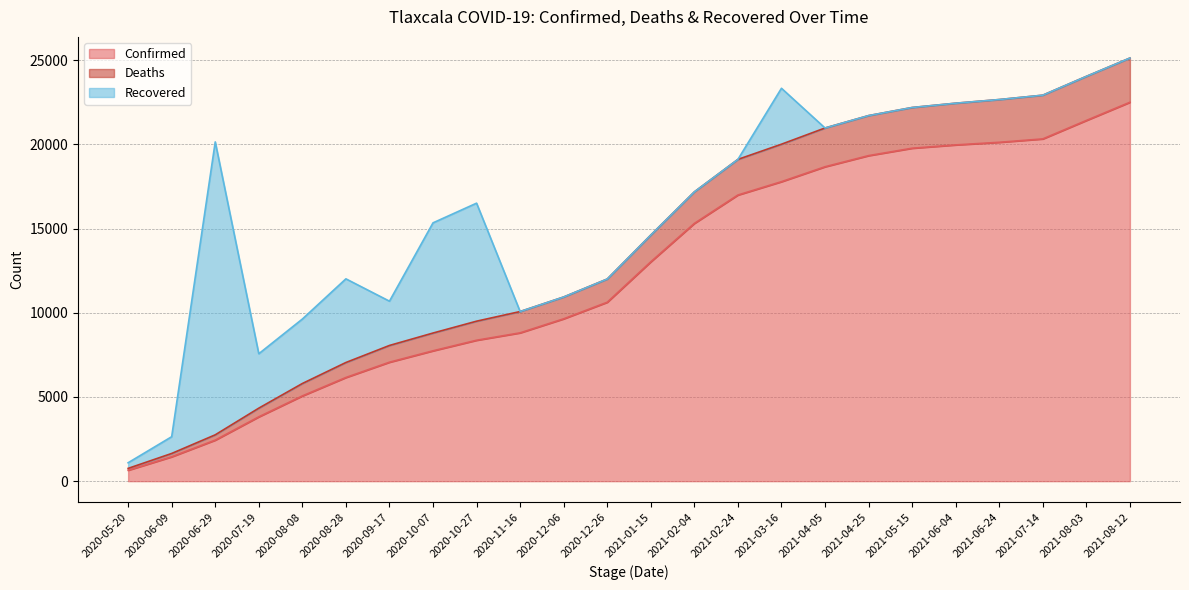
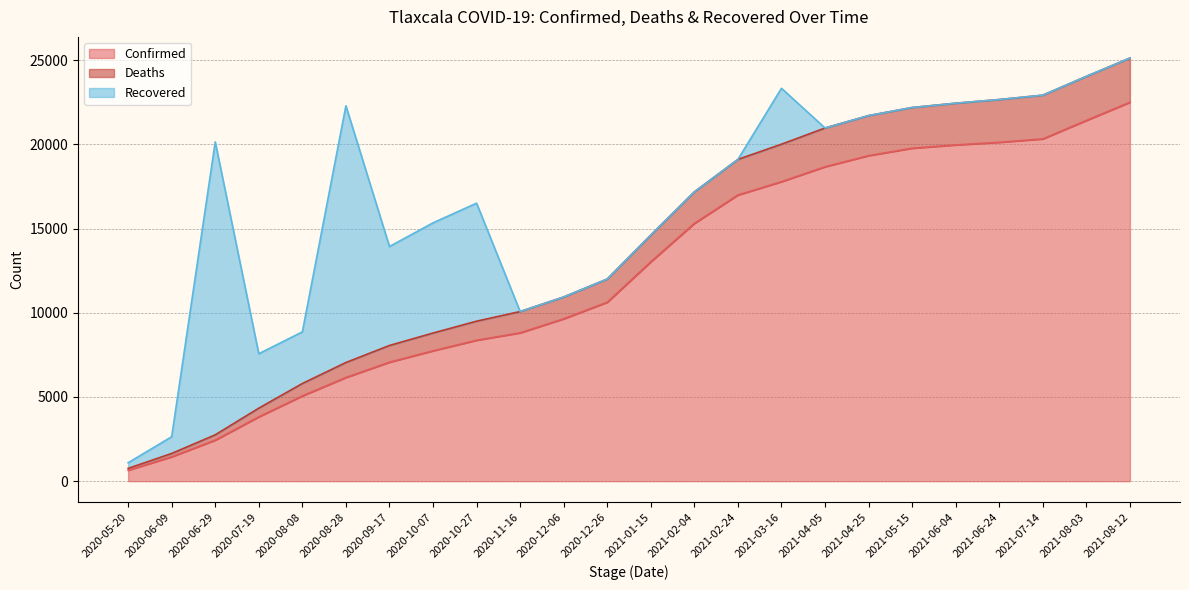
Recovered, 2020-08-08: 3800 -> 3100
Recovered, 2020-08-28: 5000 -> 15200
Recovered, 2020-09-17: 2600 -> 5900
